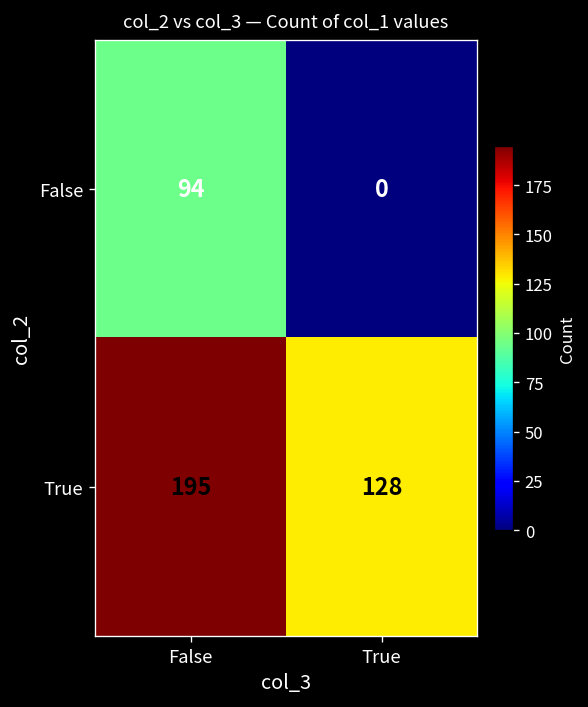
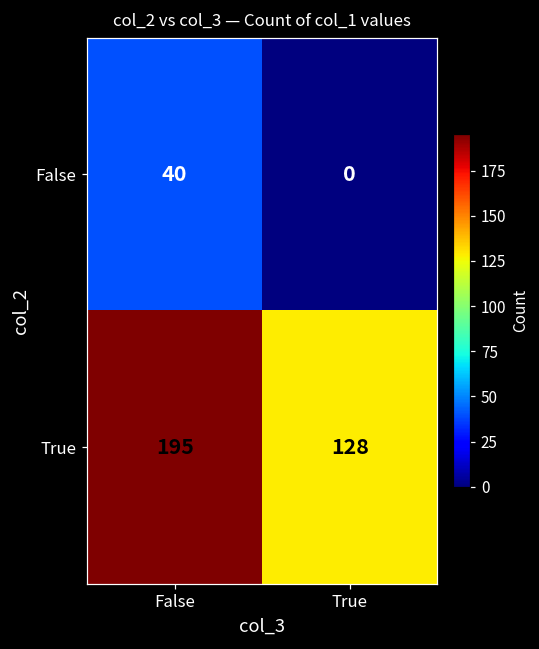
False, False: 94 -> 40
